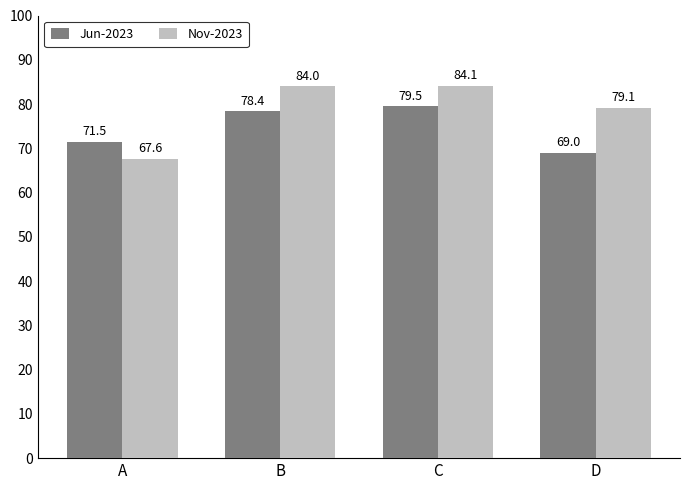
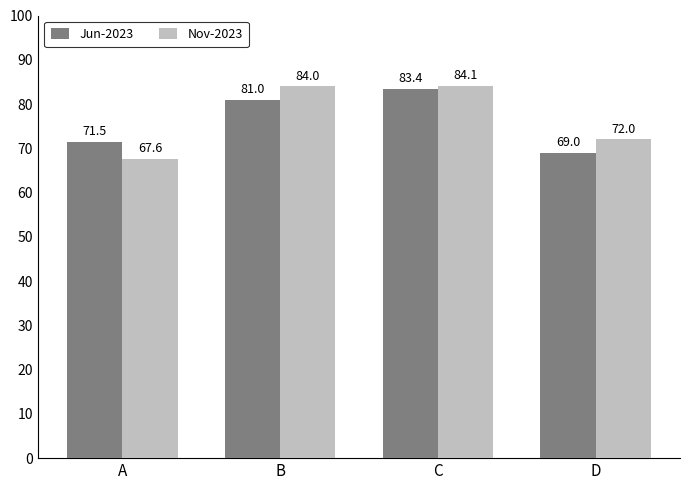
Jun-2023, B: 78.4 -> 81.0
Jun-2023, C: 79.5 -> 83.4
Nov-2023, D: 79.1 -> 72.0
